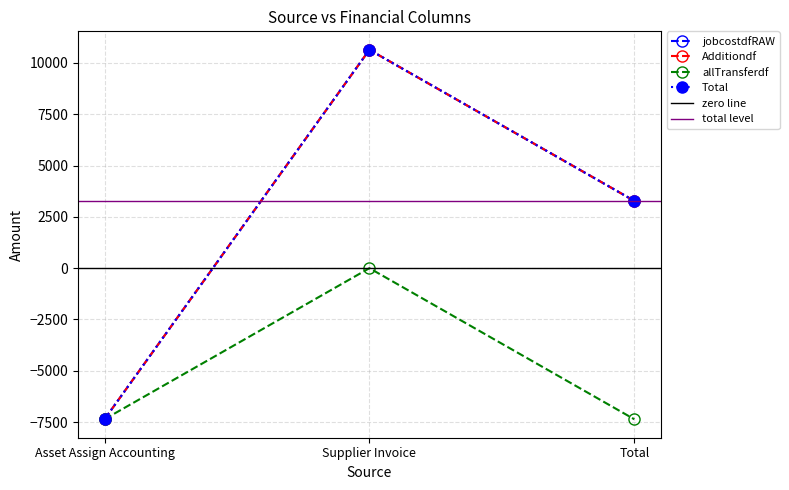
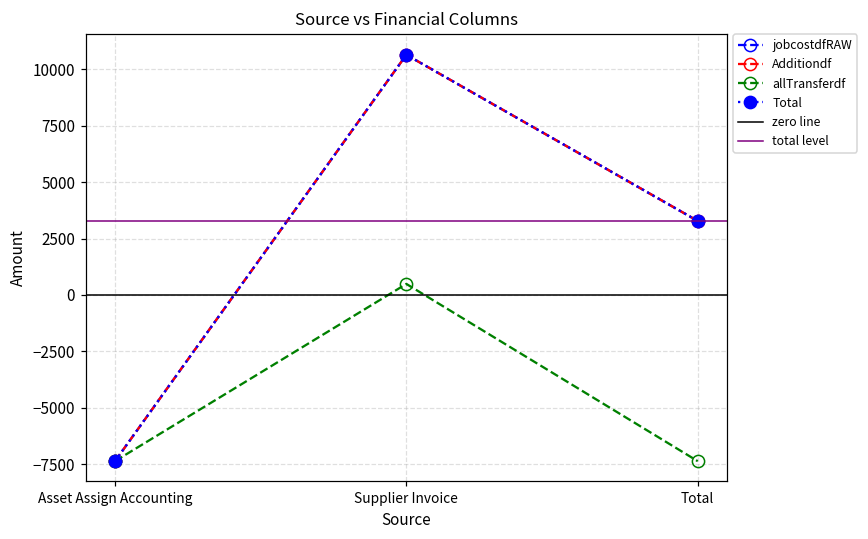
allTransferdf, Supplier Invoice: 0 -> 500
